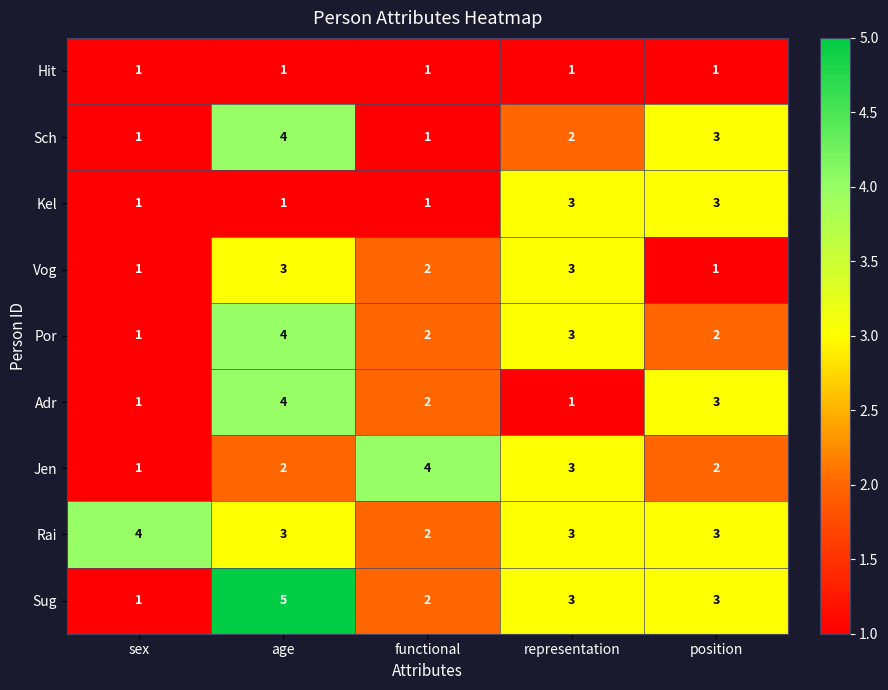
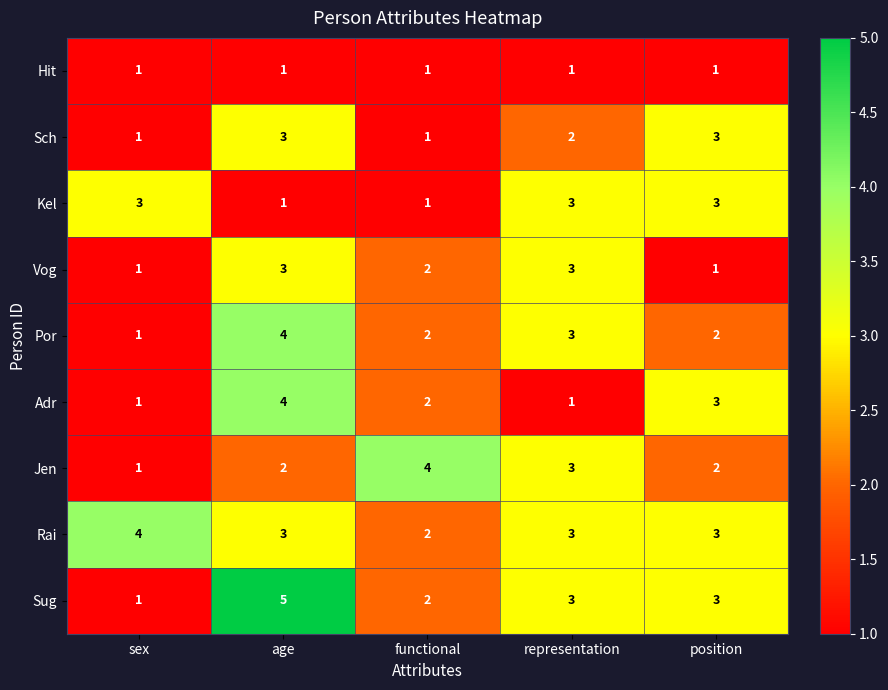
Sch, age: 4 -> 3
Kel, sex: 1 -> 3
